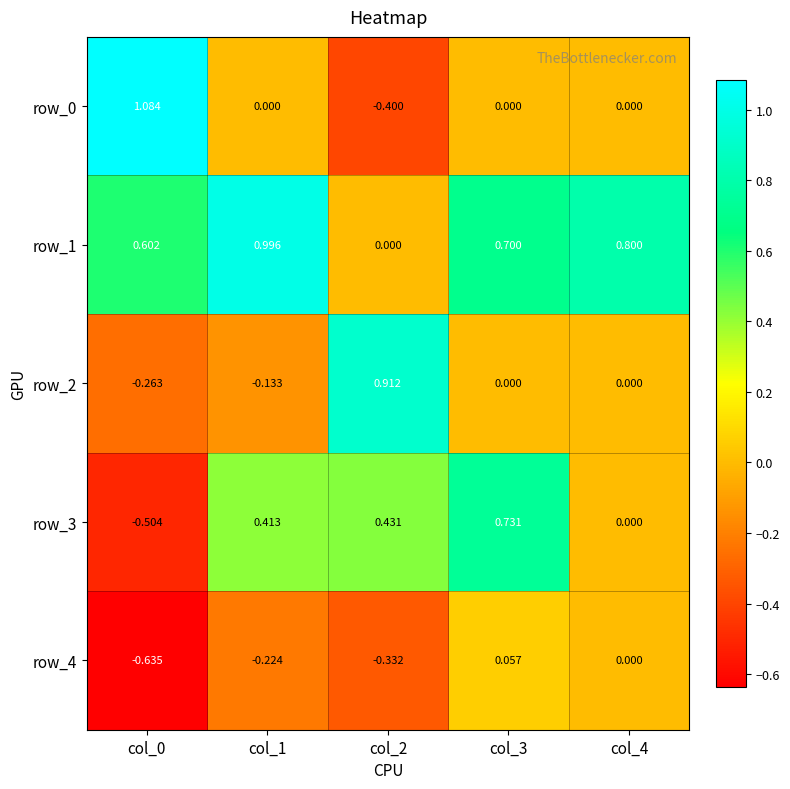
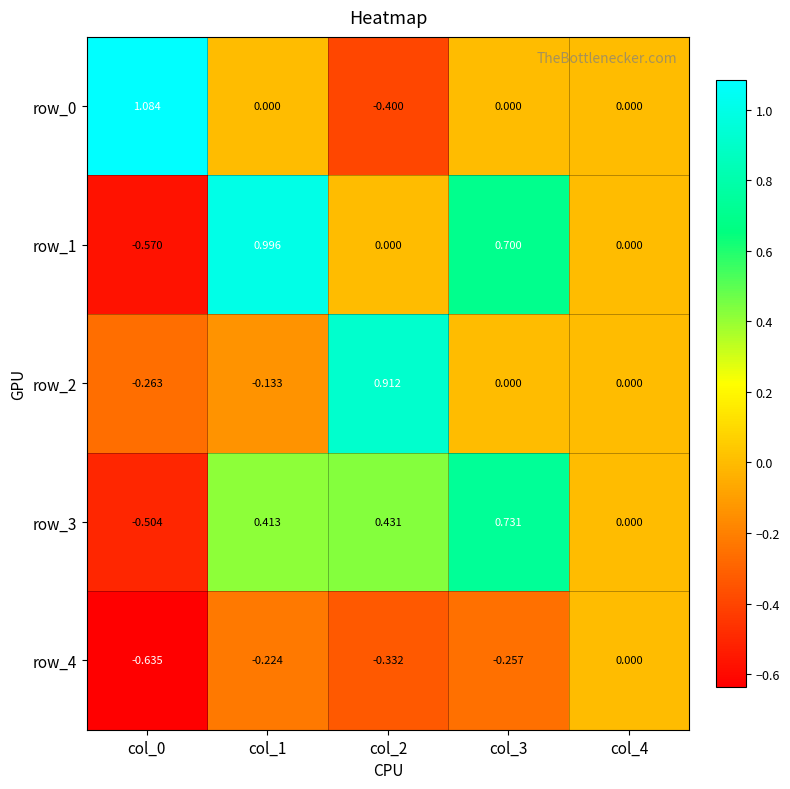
row_1, col_0: 0.602 -> -0.570
row_1, col_4: 0.800 -> 0.000
row_4, col_3: 0.057 -> -0.257
